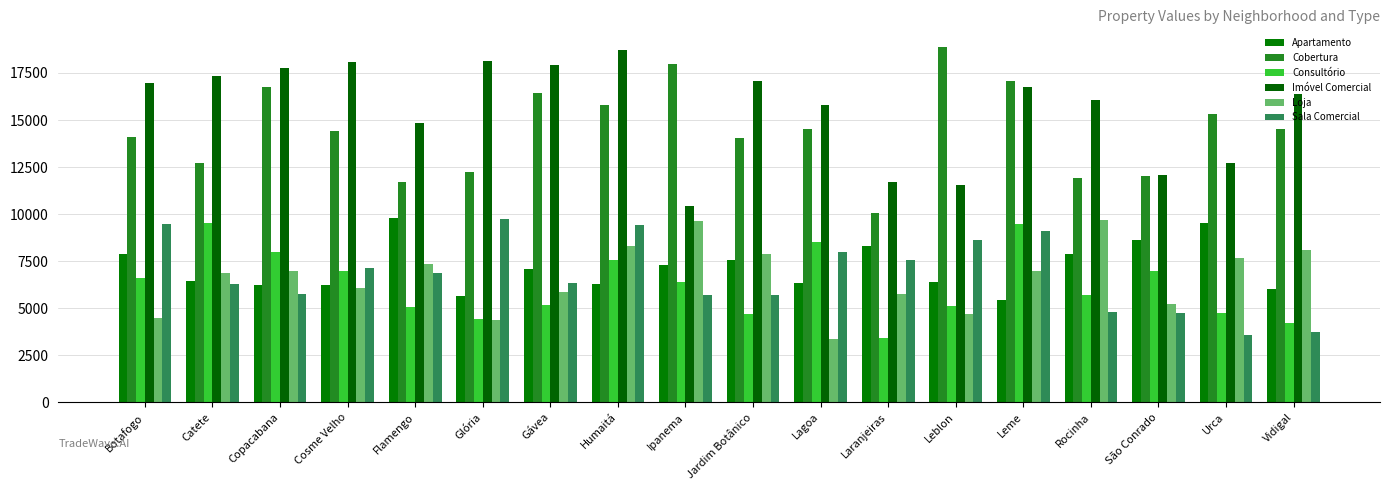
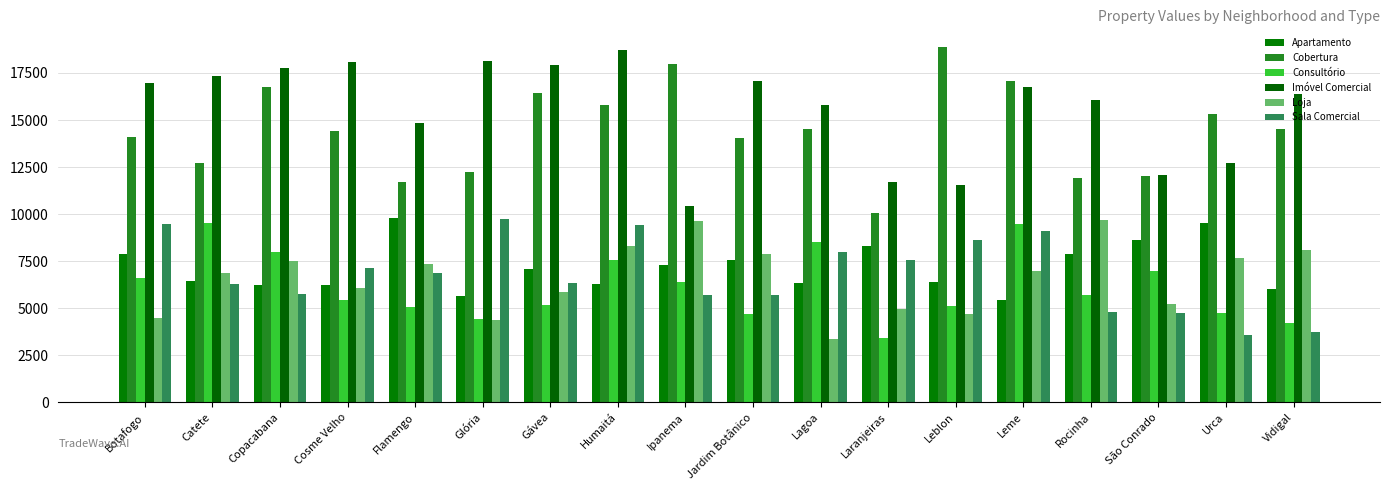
Loja, Copacabana: 7000 -> 7500
Consultório, Cosme Velho: 7000 -> 5500
Loja, Laranjeiras: 5800 -> 4900
